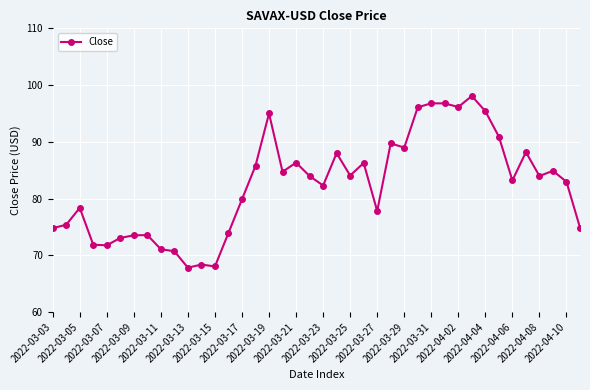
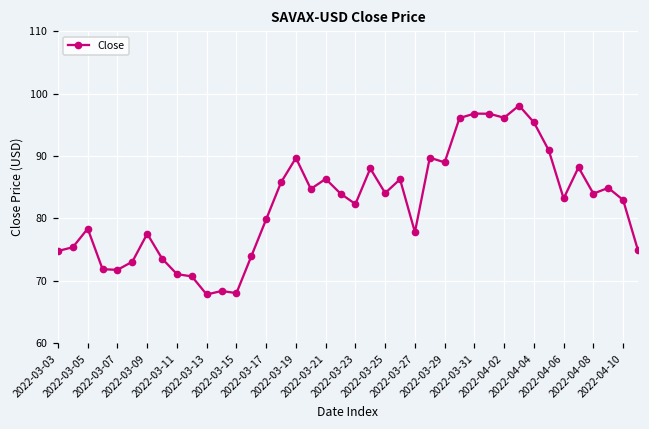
2022-03-09: 74 -> 78
2022-03-19: 95 -> 90
